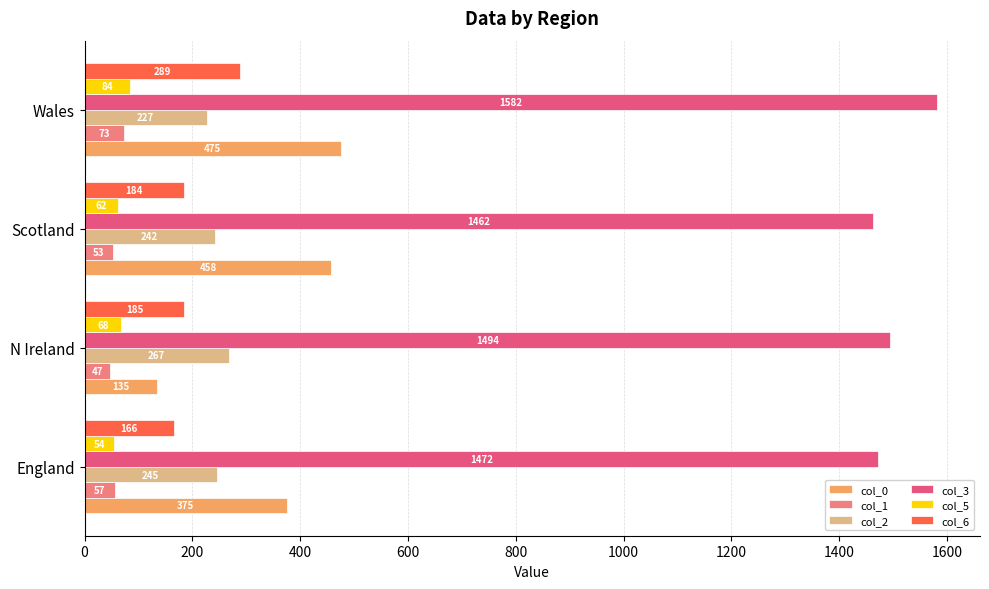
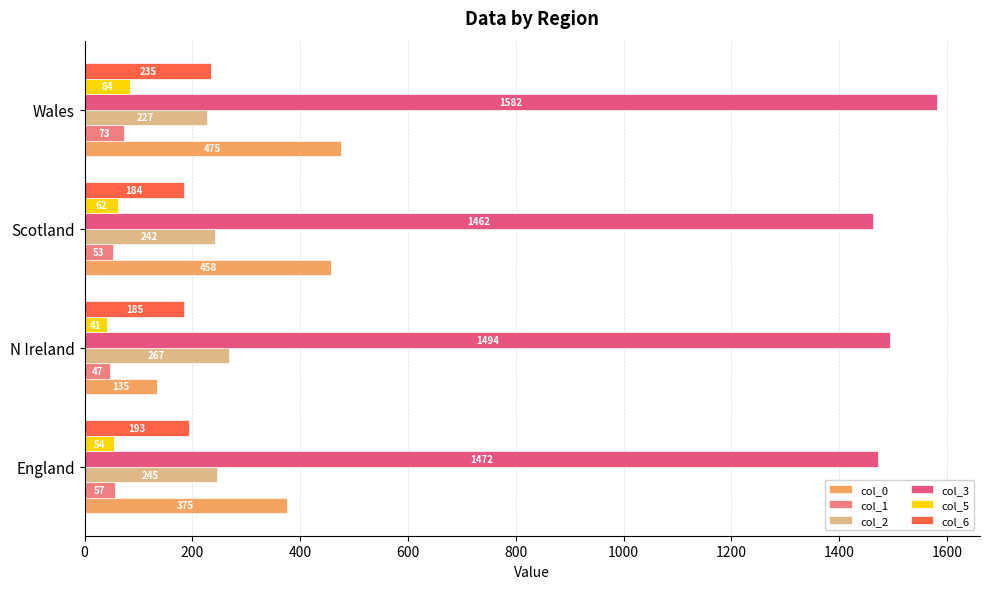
col_6, Wales: 289 -> 235
col_5, N Ireland: 68 -> 41
col_6, England: 166 -> 193
